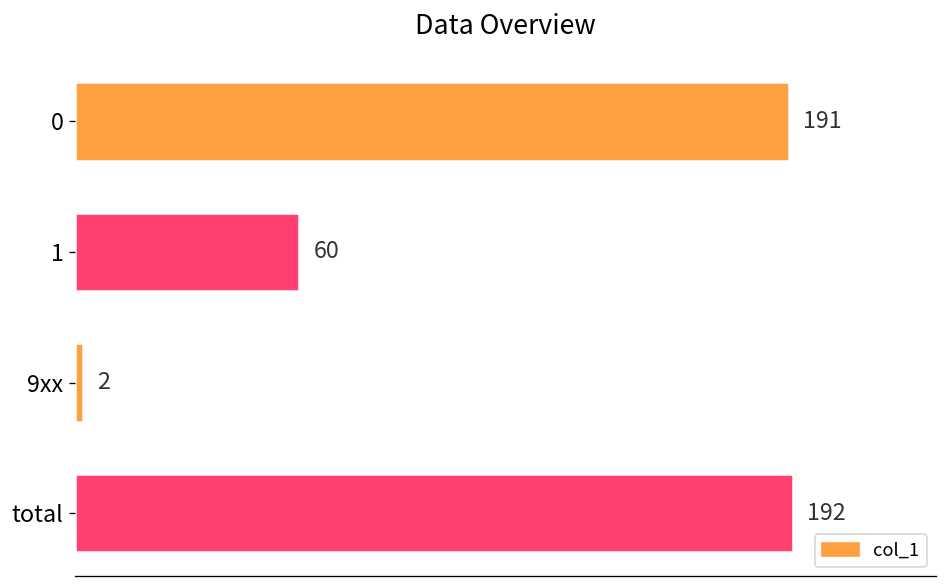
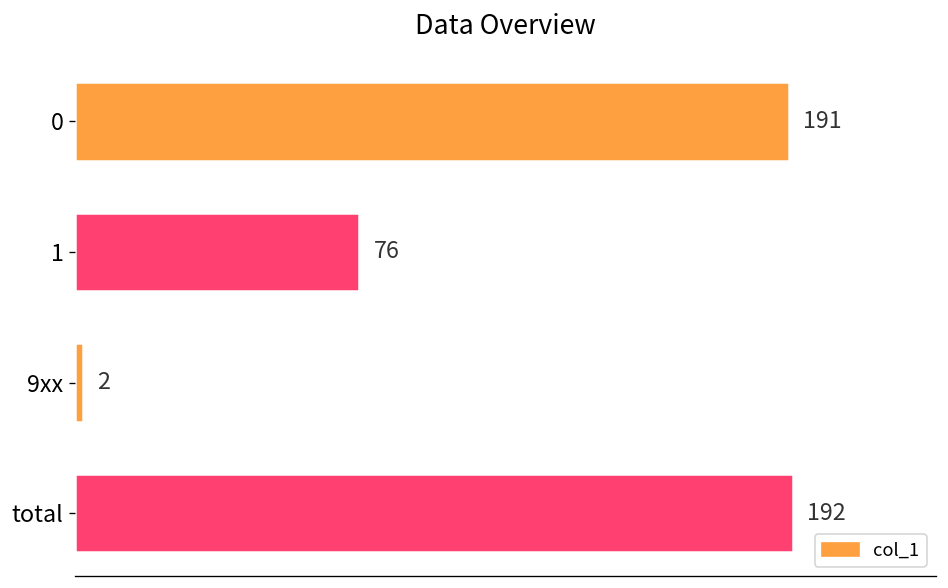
1: 60 -> 76
